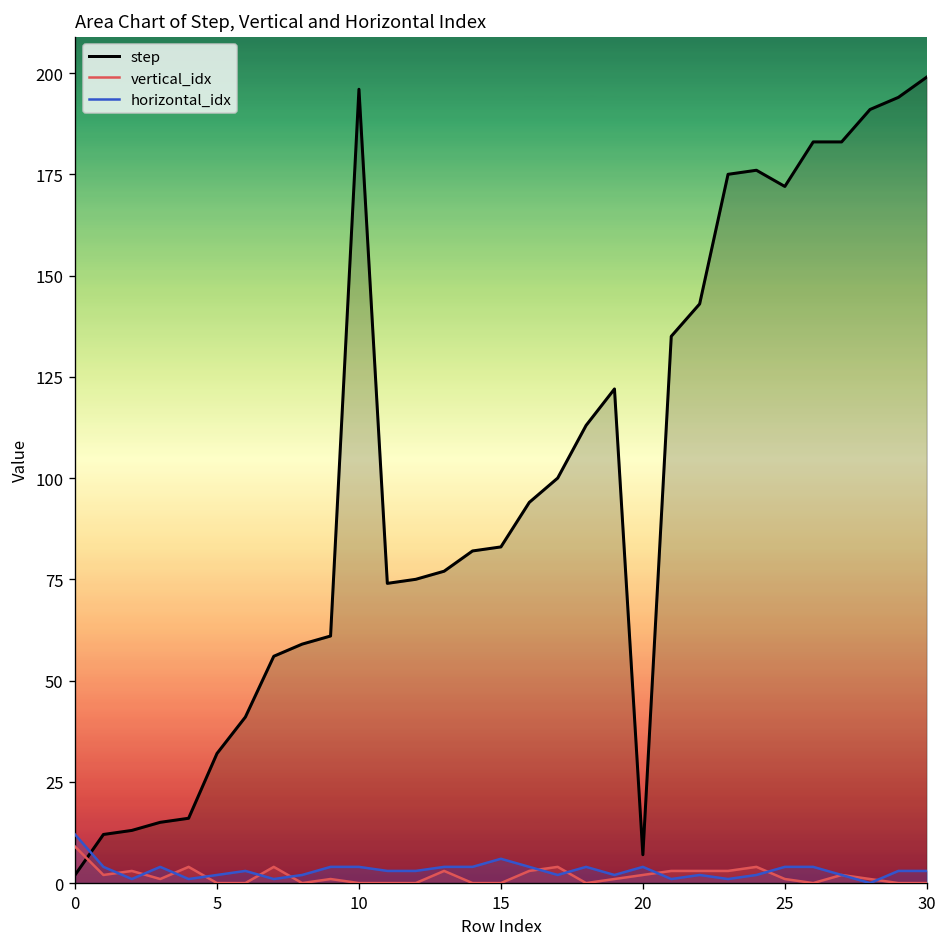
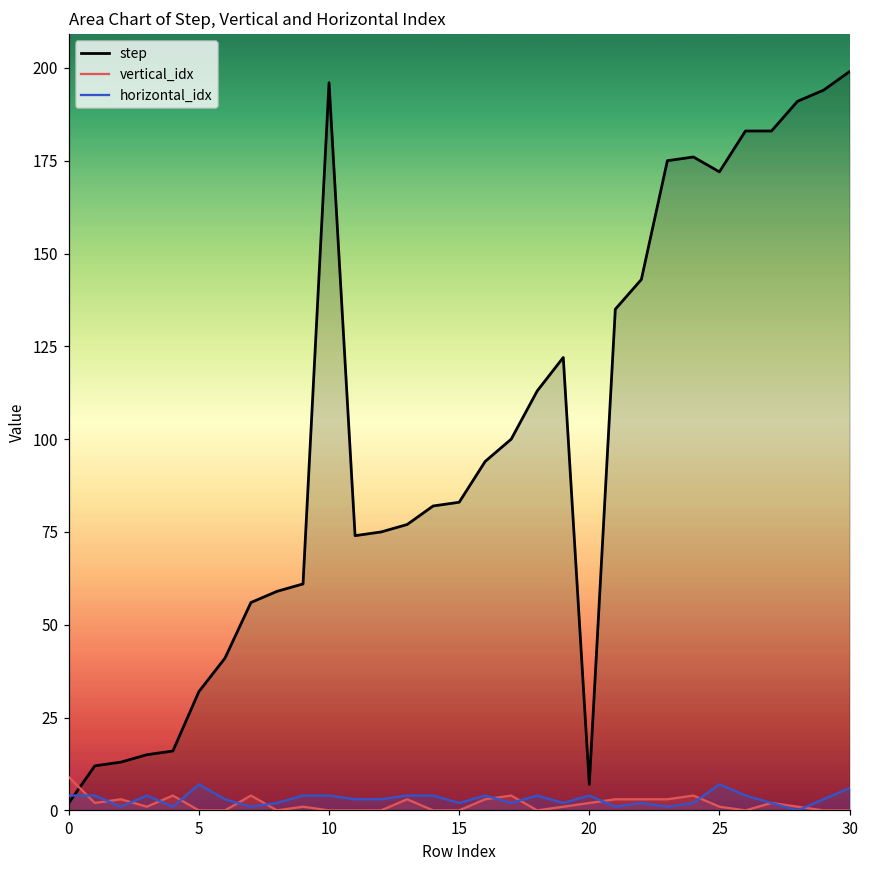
horizontal_idx, 0: 12 -> 4
horizontal_idx, 5: 2 -> 7
horizontal_idx, 15: 6 -> 2
horizontal_idx, 25: 4 -> 7
horizontal_idx, 30: 3 -> 6
